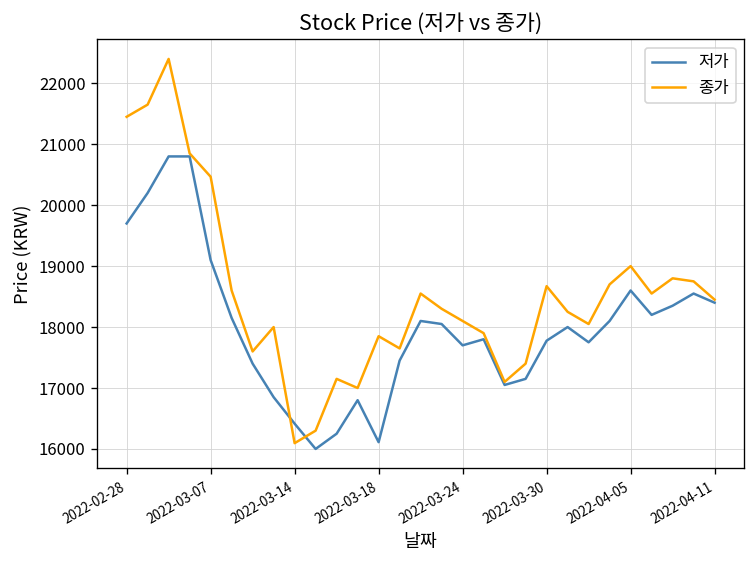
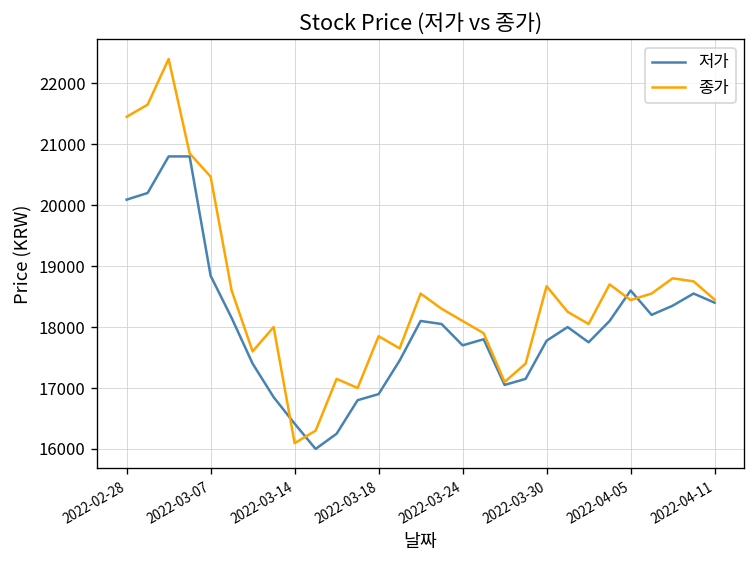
저가, 2022-02-28: 19700 -> 20100
저가, 2022-03-07: 19100 -> 18800
저가, 2022-03-18: 16100 -> 16900
종가, 2022-04-05: 19000 -> 18400
